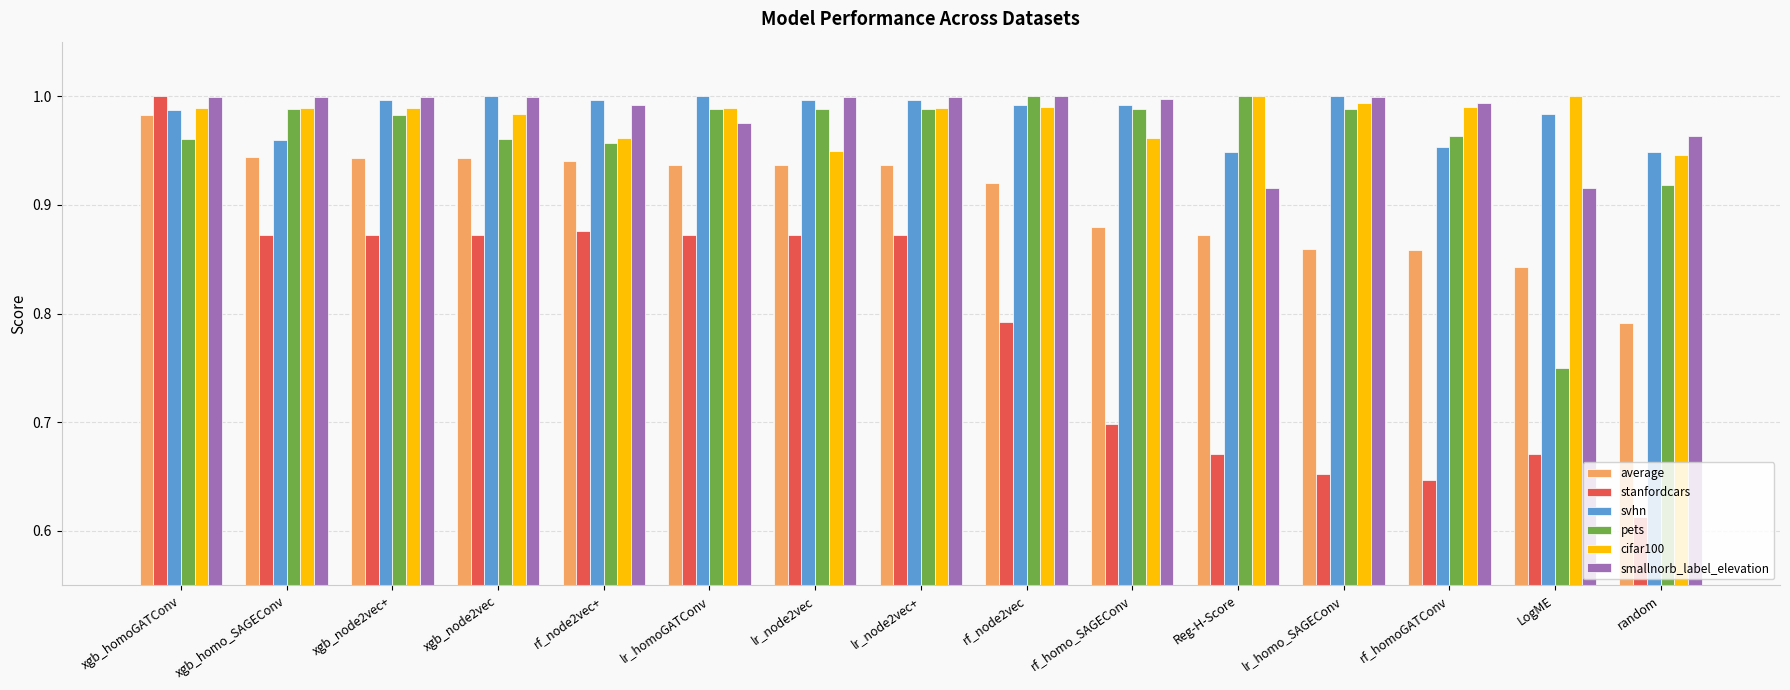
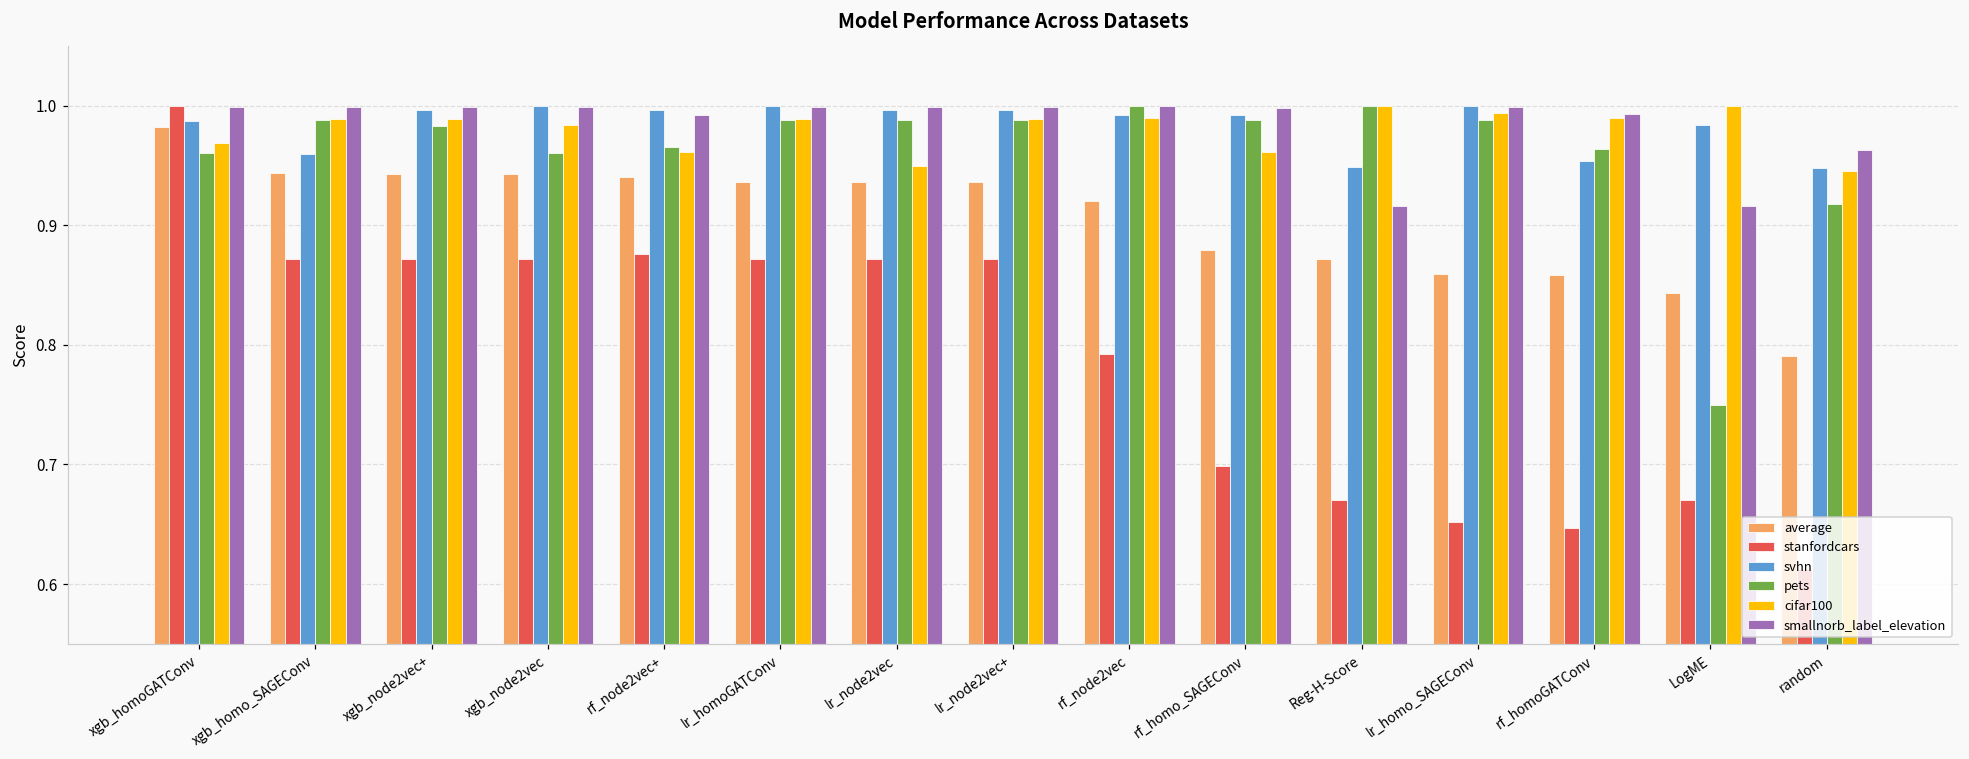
cifar100, xgb_homoGATConv: 0.989 -> 0.969
pets, rf_node2vec+: 0.957 -> 0.966
smallnorb_label_elevation, lr_homoGATConv: 0.975 -> 0.999
